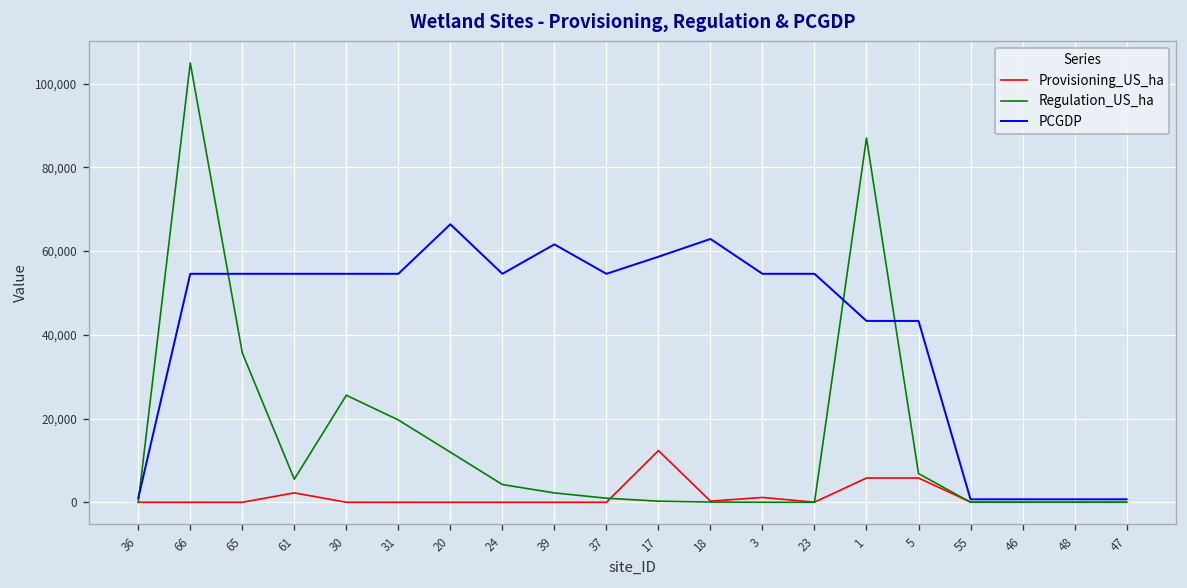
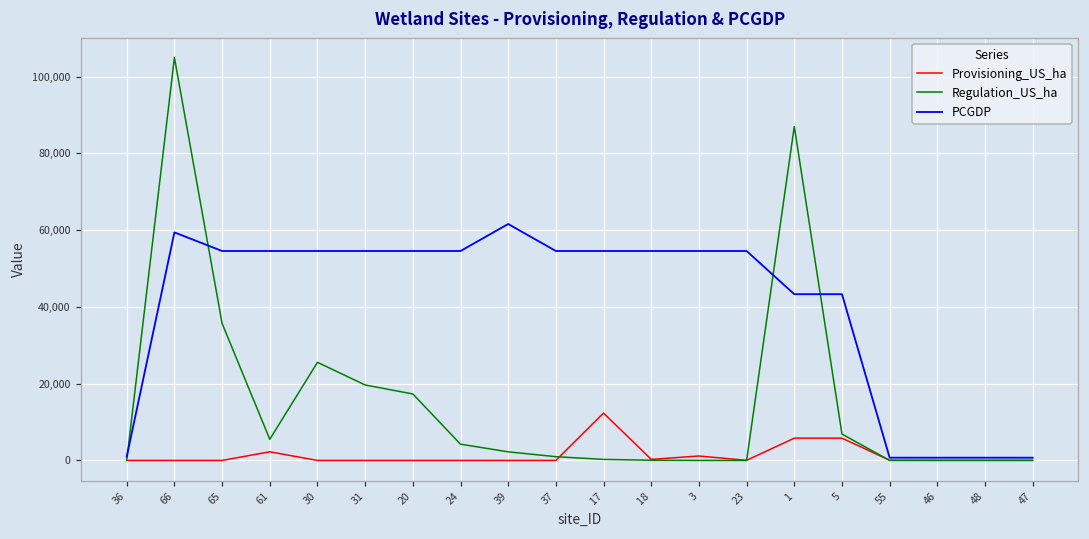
PCGDP, 66: 55,000 -> 59,000
Regulation_US_ha, 20: 12,000 -> 17,000
PCGDP, 20: 66,000 -> 55,000
PCGDP, 17: 59,000 -> 55,000
PCGDP, 18: 63,000 -> 55,000
